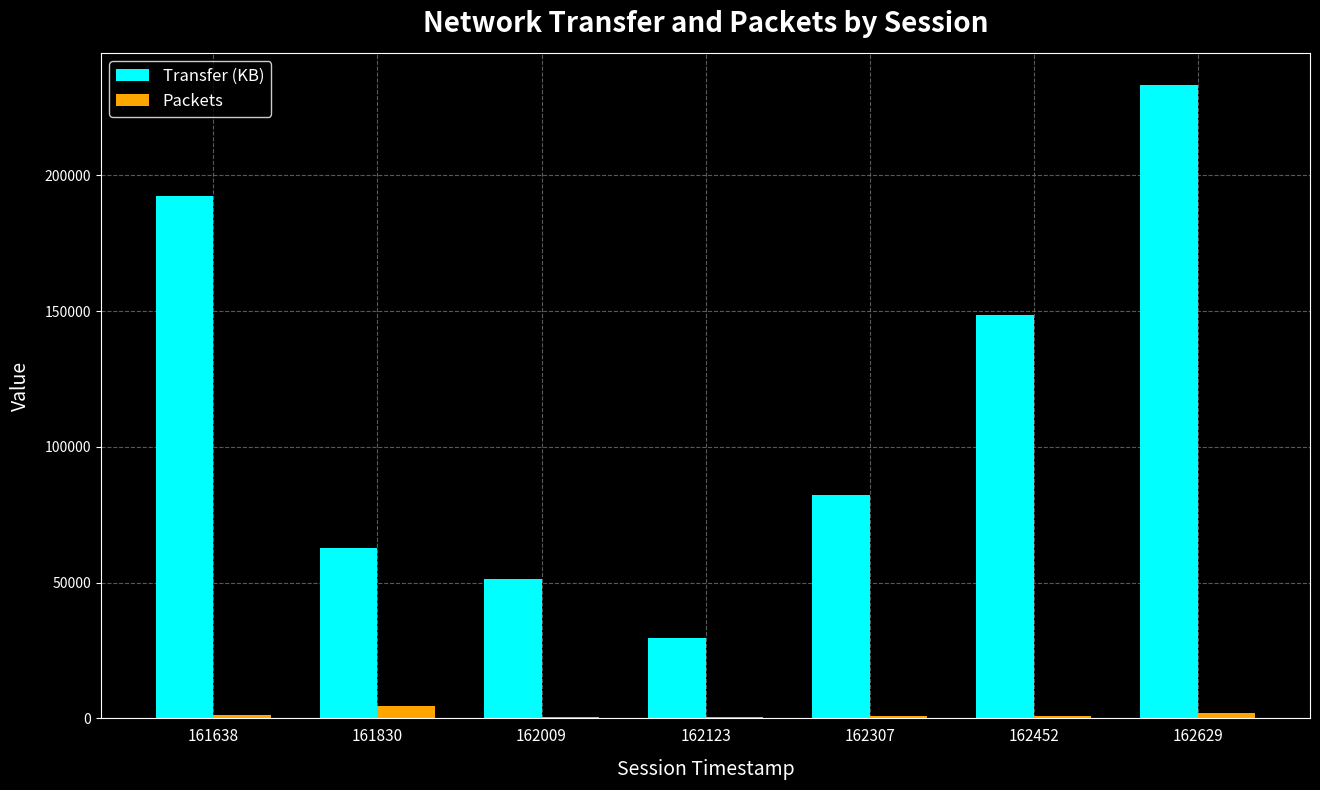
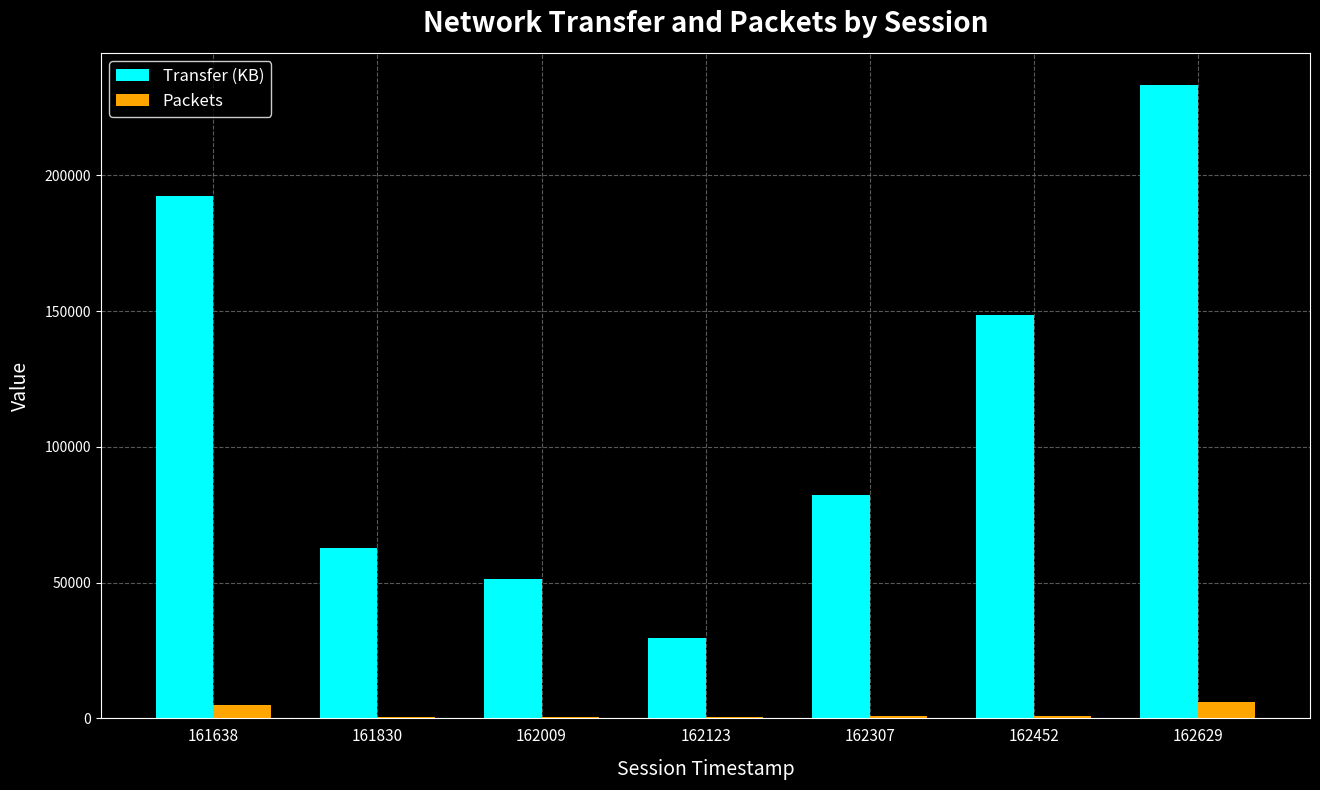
Packets, 161638: 1000 -> 5000
Packets, 161830: 4000 -> 1000
Packets, 162629: 2000 -> 6000
